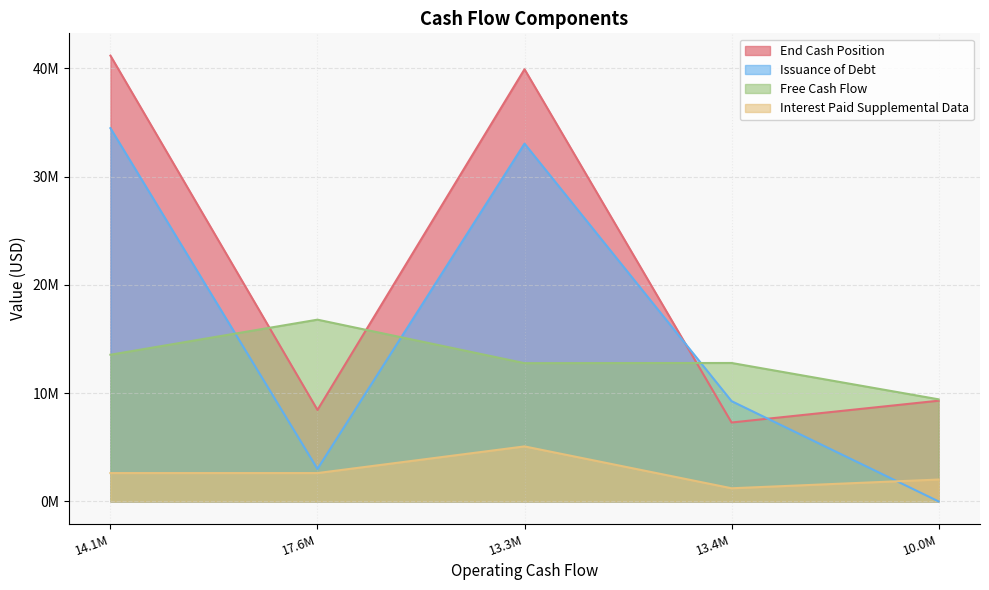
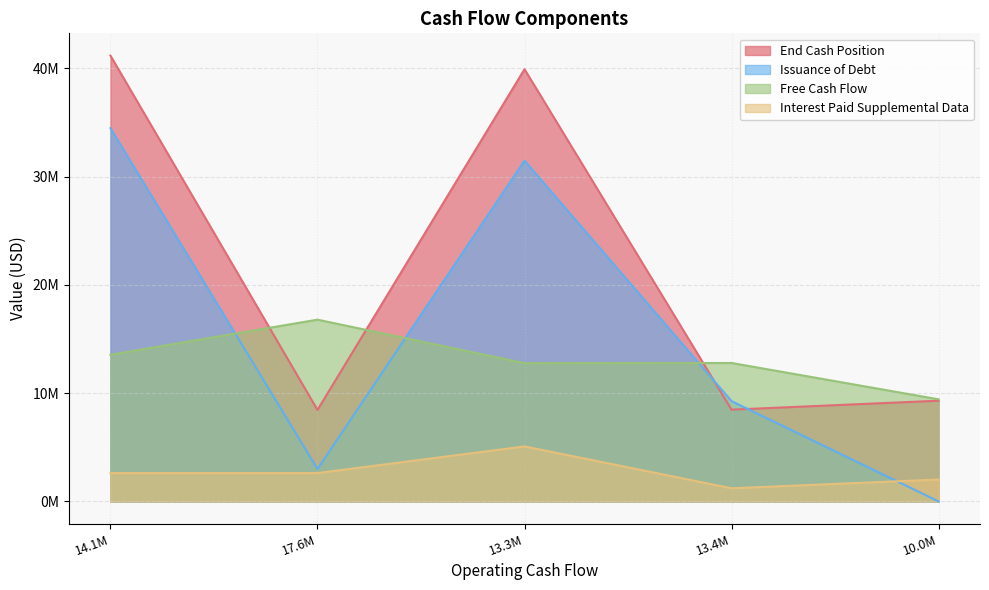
Issuance of Debt, 13.3M: 33100000 -> 31500000
End Cash Position, 13.4M: 7300000 -> 8500000
